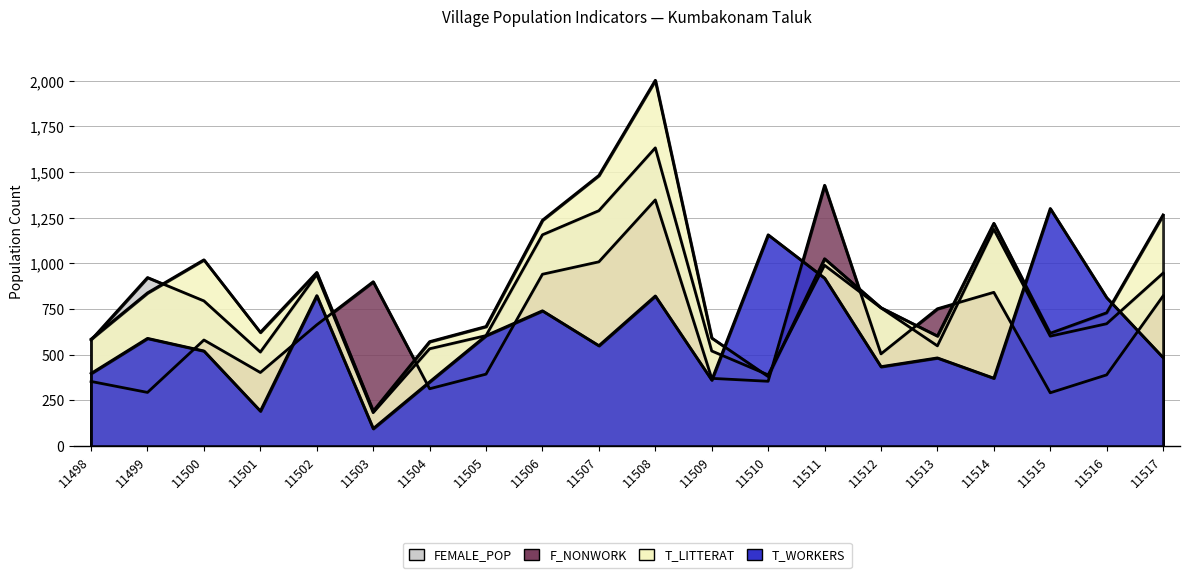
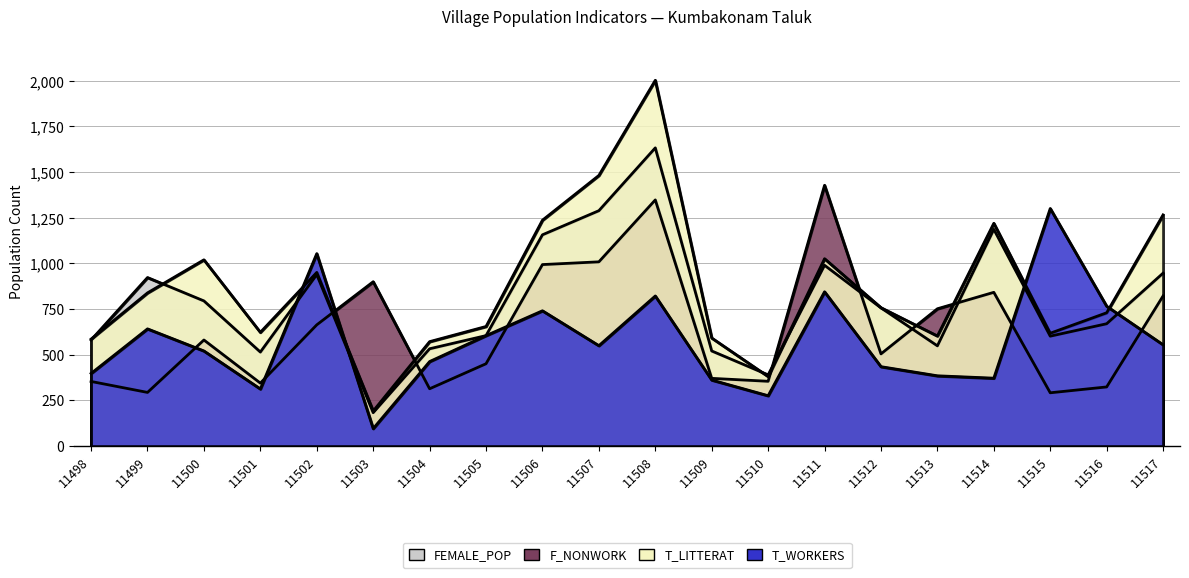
T_WORKERS, 11499: 590 -> 640
F_NONWORK, 11501: 400 -> 350
T_WORKERS, 11501: 190 -> 310
T_WORKERS, 11502: 820 -> 1,050
T_WORKERS, 11504: 350 -> 460
F_NONWORK, 11505: 390 -> 450
F_NONWORK, 11506: 940 -> 990
T_WORKERS, 11510: 1,160 -> 280
T_WORKERS, 11511: 920 -> 850
T_WORKERS, 11513: 480 -> 390
F_NONWORK, 11516: 390 -> 320
T_WORKERS, 11516: 810 -> 770
T_WORKERS, 11517: 490 -> 560
